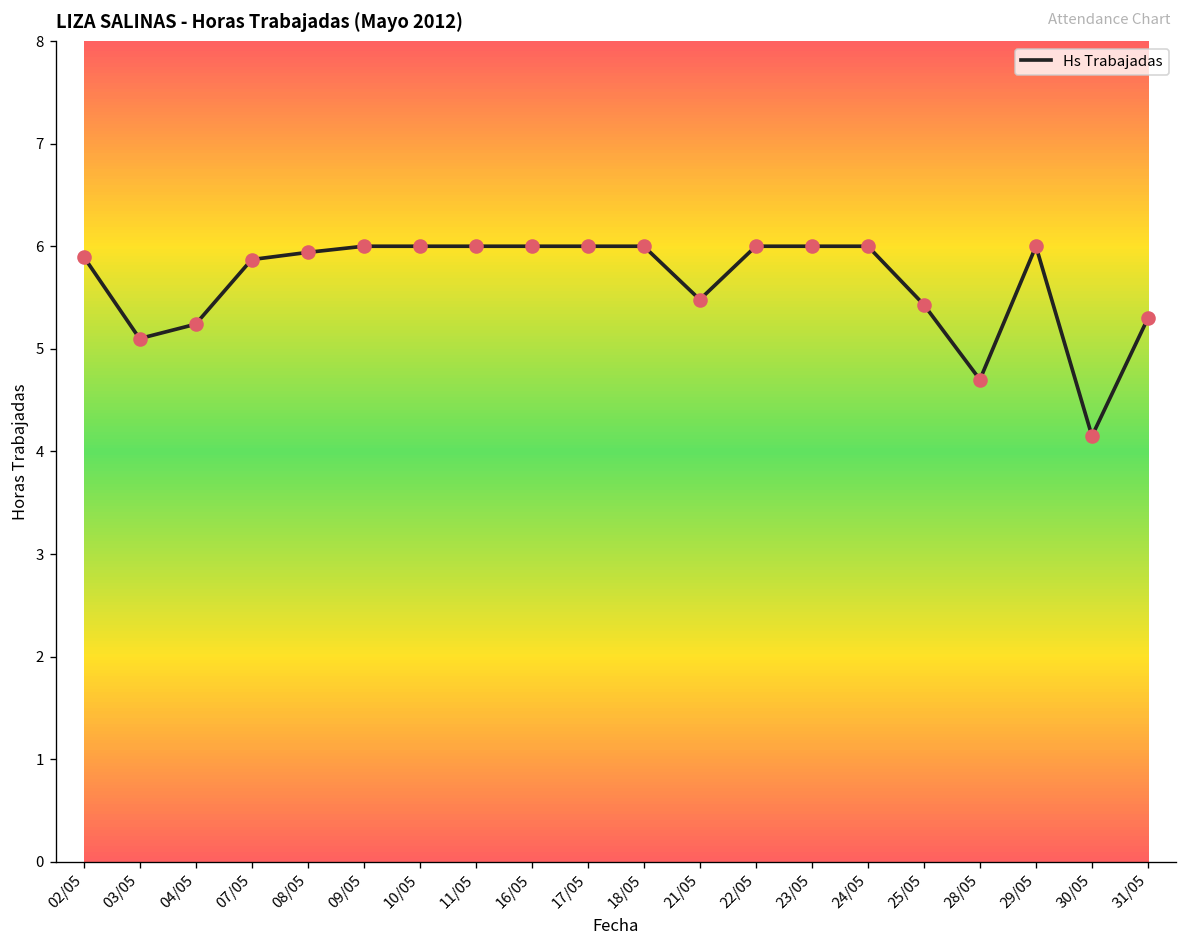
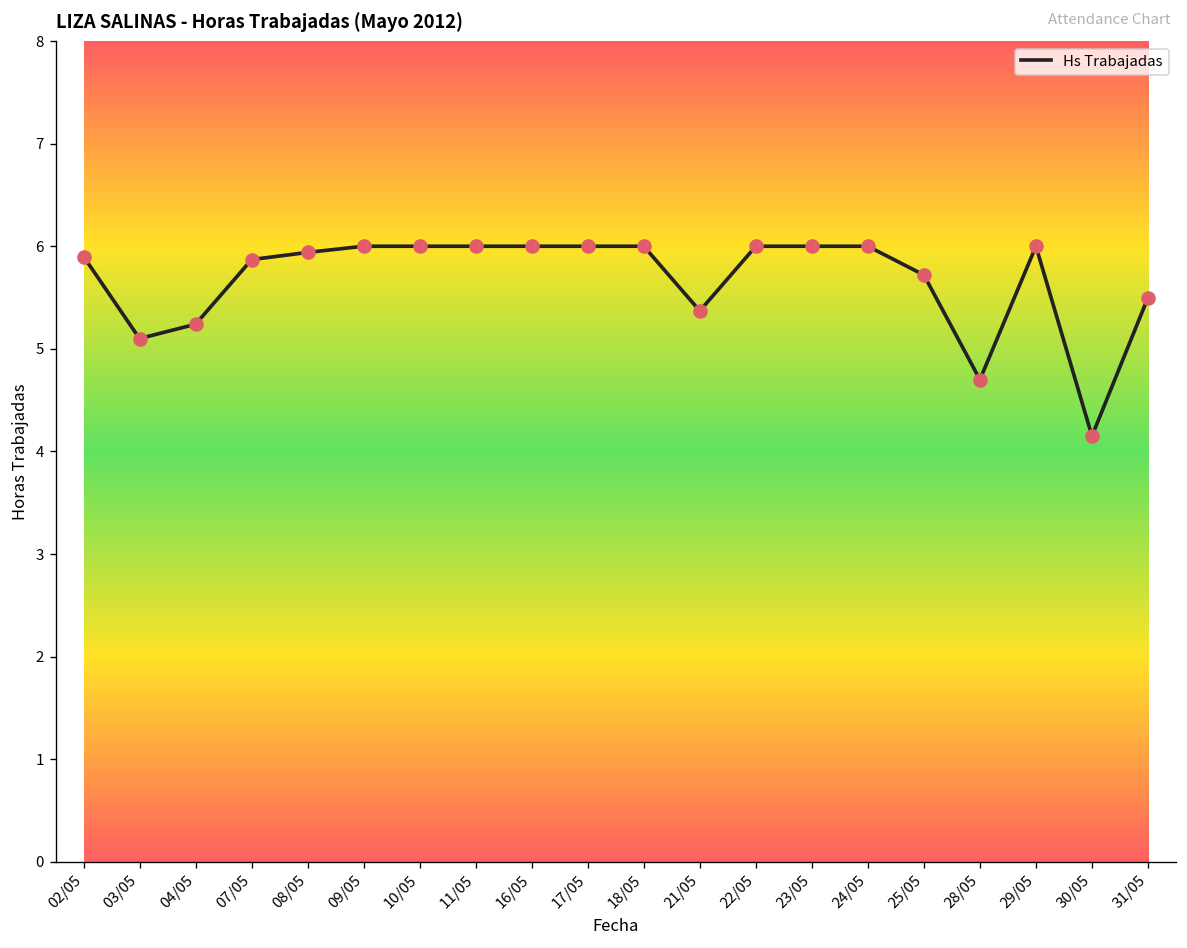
21/05: 5.5 -> 5.4
25/05: 5.4 -> 5.7
31/05: 5.3 -> 5.5
